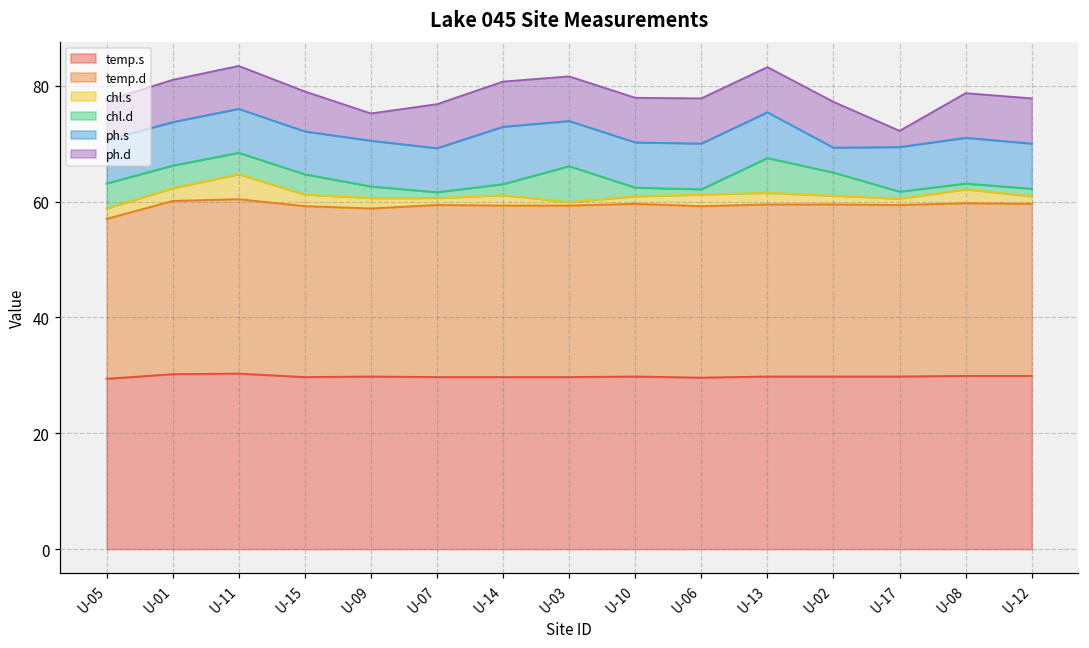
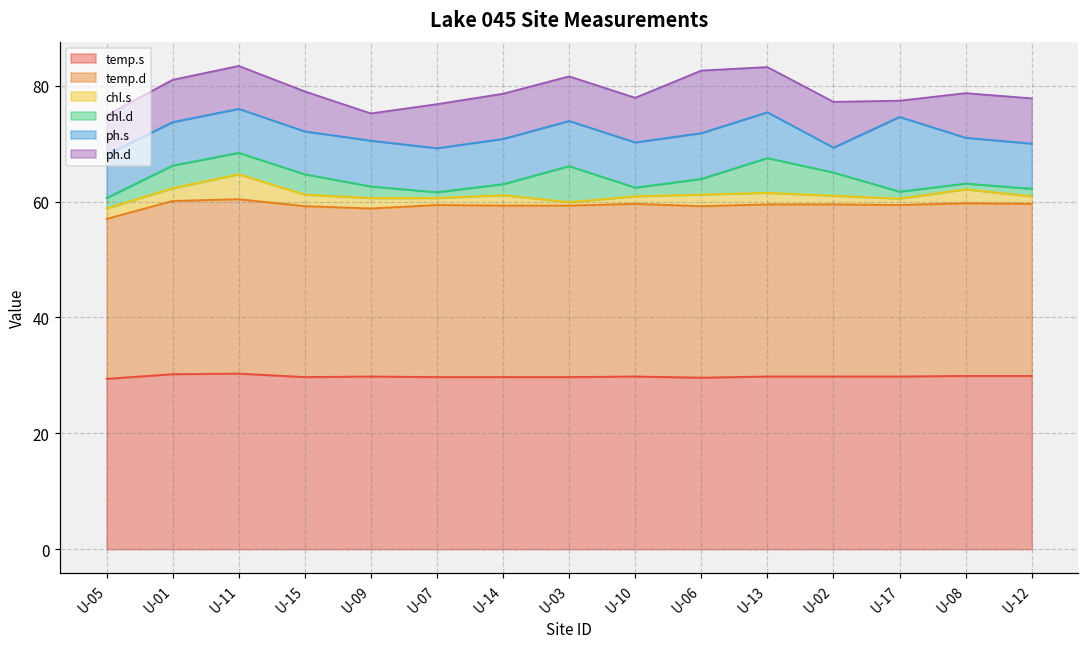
chl.d, U-05: 4 -> 2
ph.s, U-14: 10 -> 8
chl.d, U-06: 1 -> 3
ph.d, U-06: 8 -> 11
ph.s, U-17: 8 -> 13
